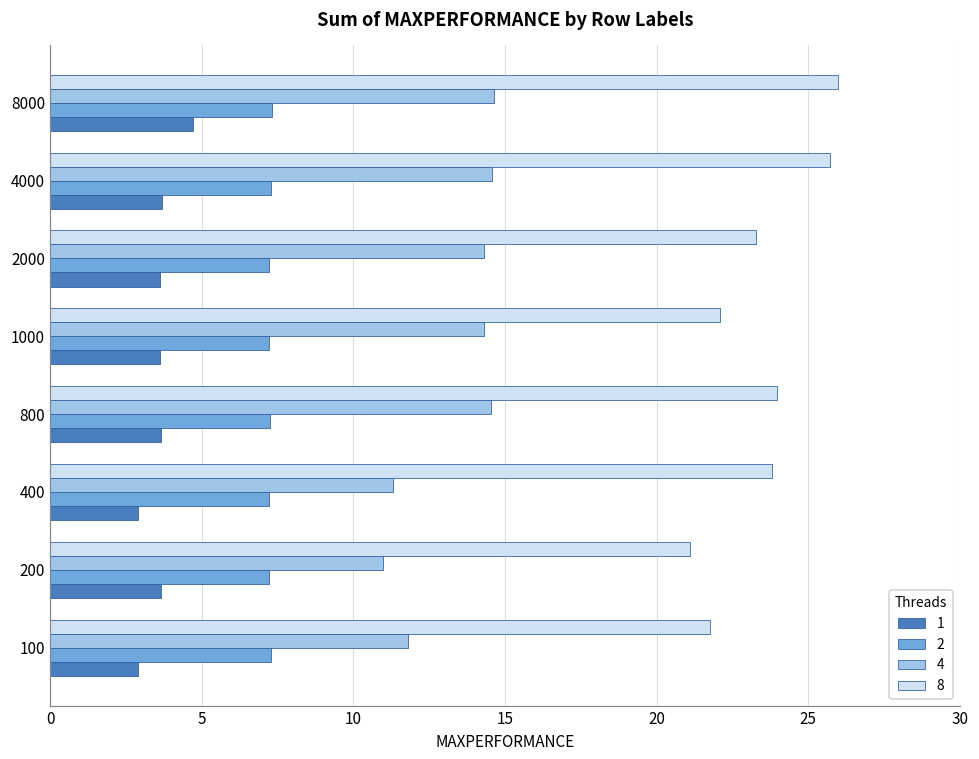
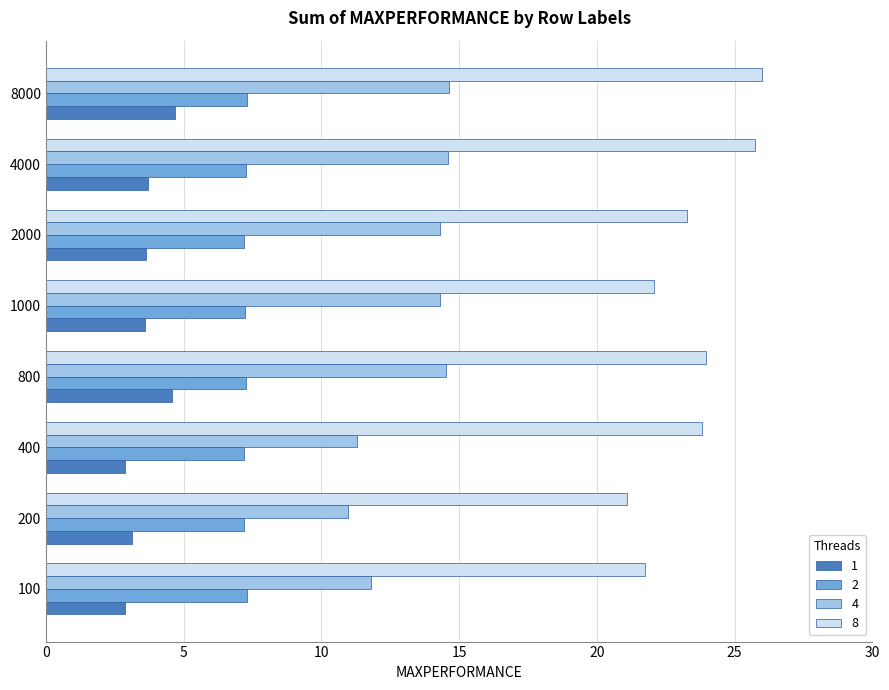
1, 800: 3.7 -> 4.6
1, 200: 3.7 -> 3.1
